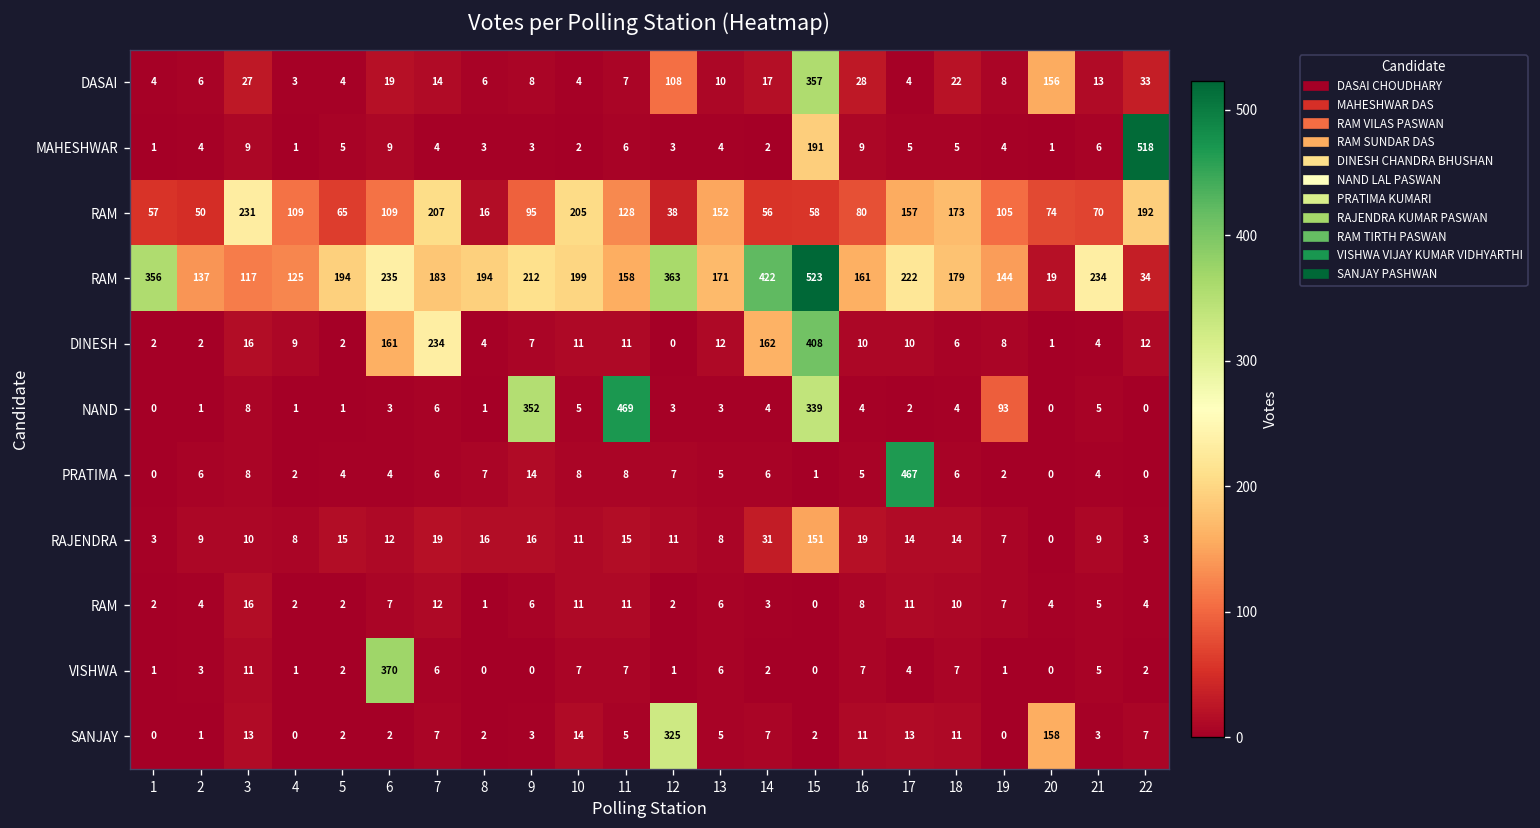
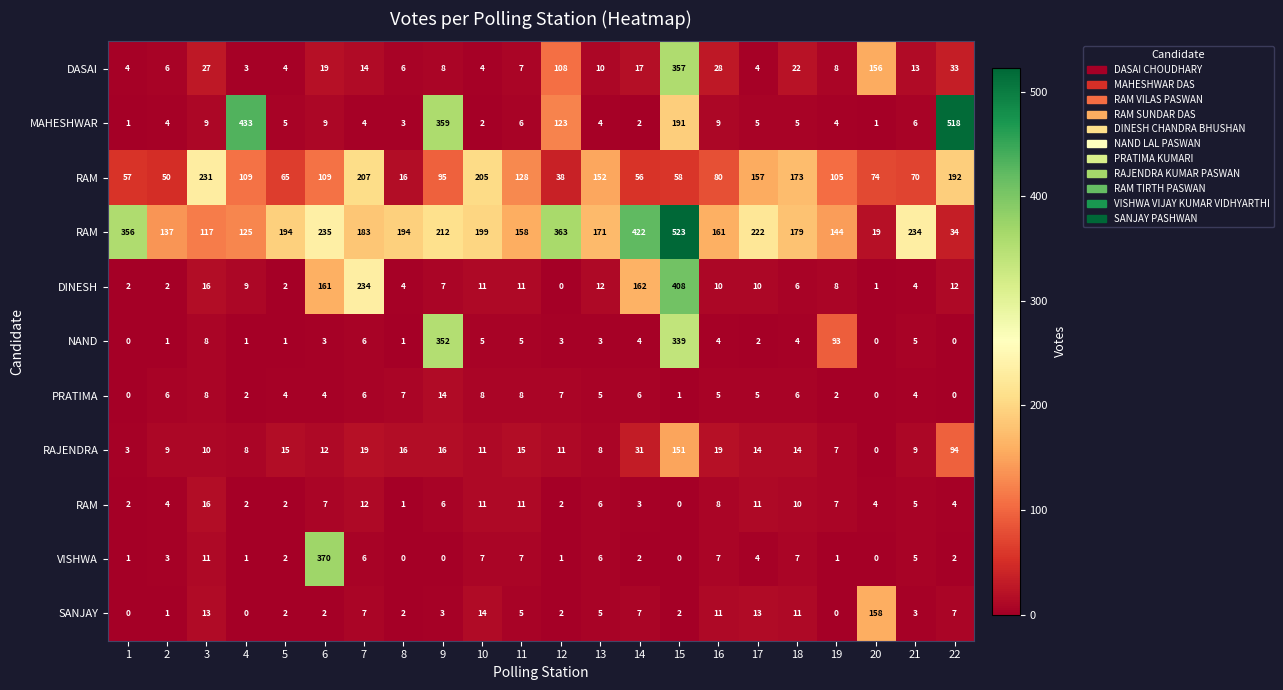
MAHESHWAR, 4: 1 -> 433
MAHESHWAR, 9: 3 -> 359
MAHESHWAR, 12: 3 -> 123
NAND, 11: 469 -> 5
PRATIMA, 17: 467 -> 5
RAJENDRA, 22: 3 -> 94
SANJAY, 12: 325 -> 2
